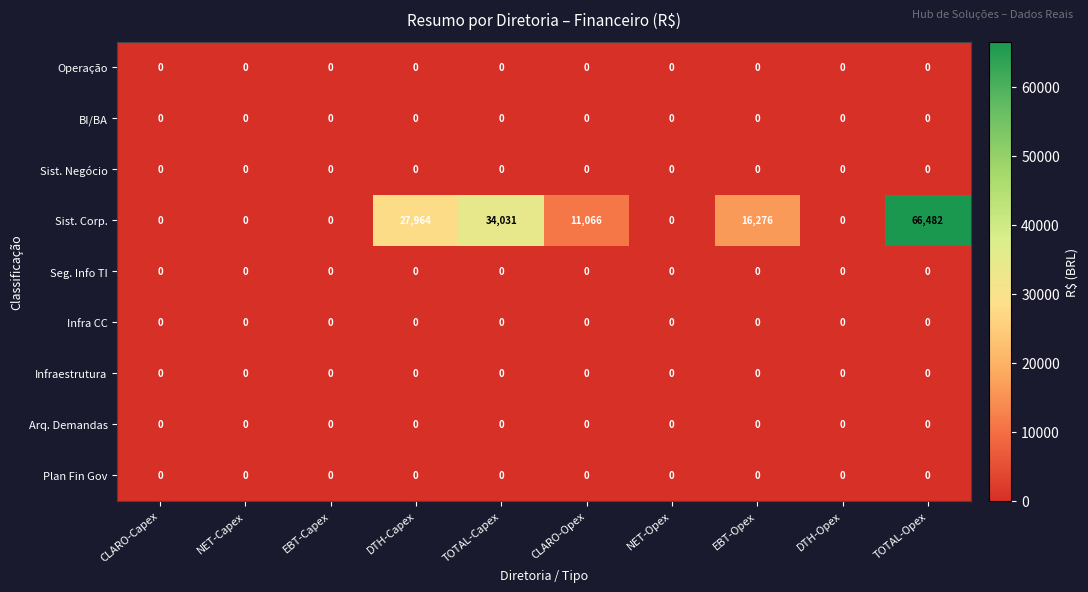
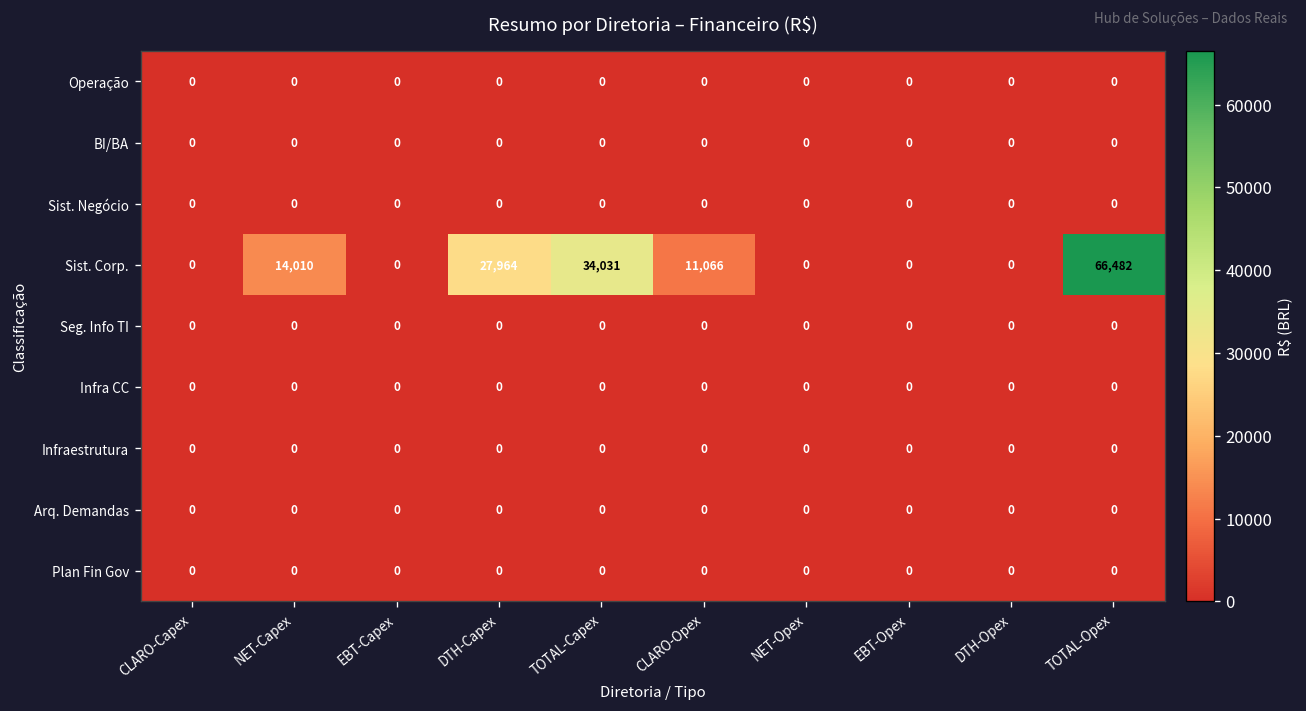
Sist. Corp., NET-Capex: 0 -> 14,010
Sist. Corp., EBT-Opex: 16,276 -> 0
